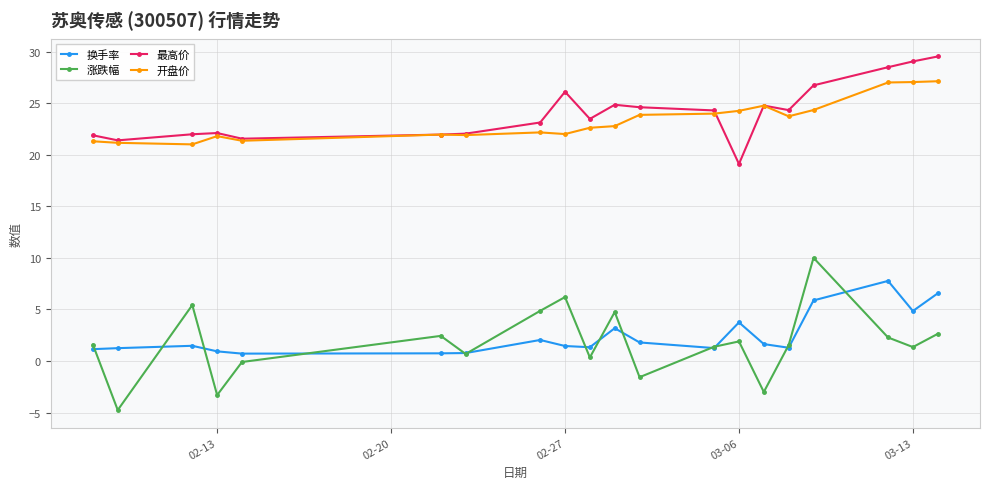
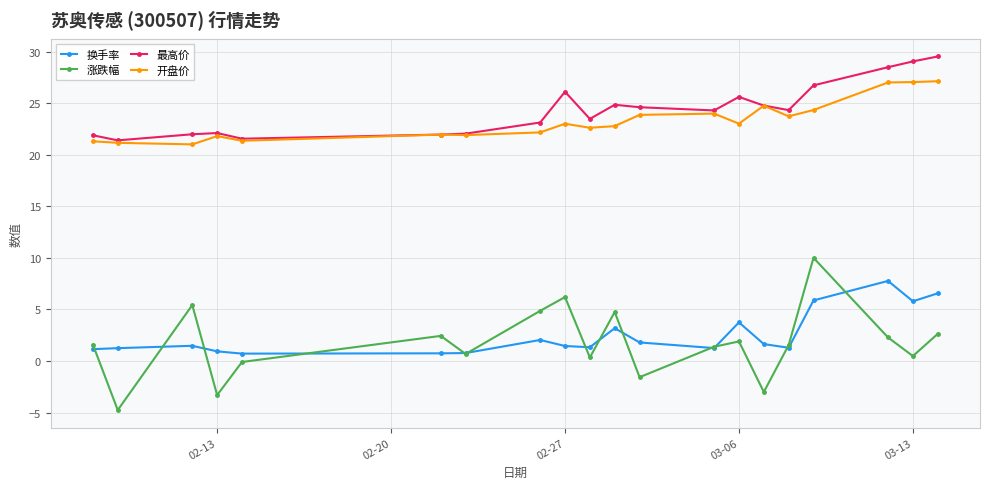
开盘价, 02-27: 22 -> 23
最高价, 03-06: 19.1 -> 25.6
开盘价, 03-06: 24.3 -> 23.0
换手率, 03-13: 4.8 -> 5.8
涨跌幅, 03-13: 1.4 -> 0.5
